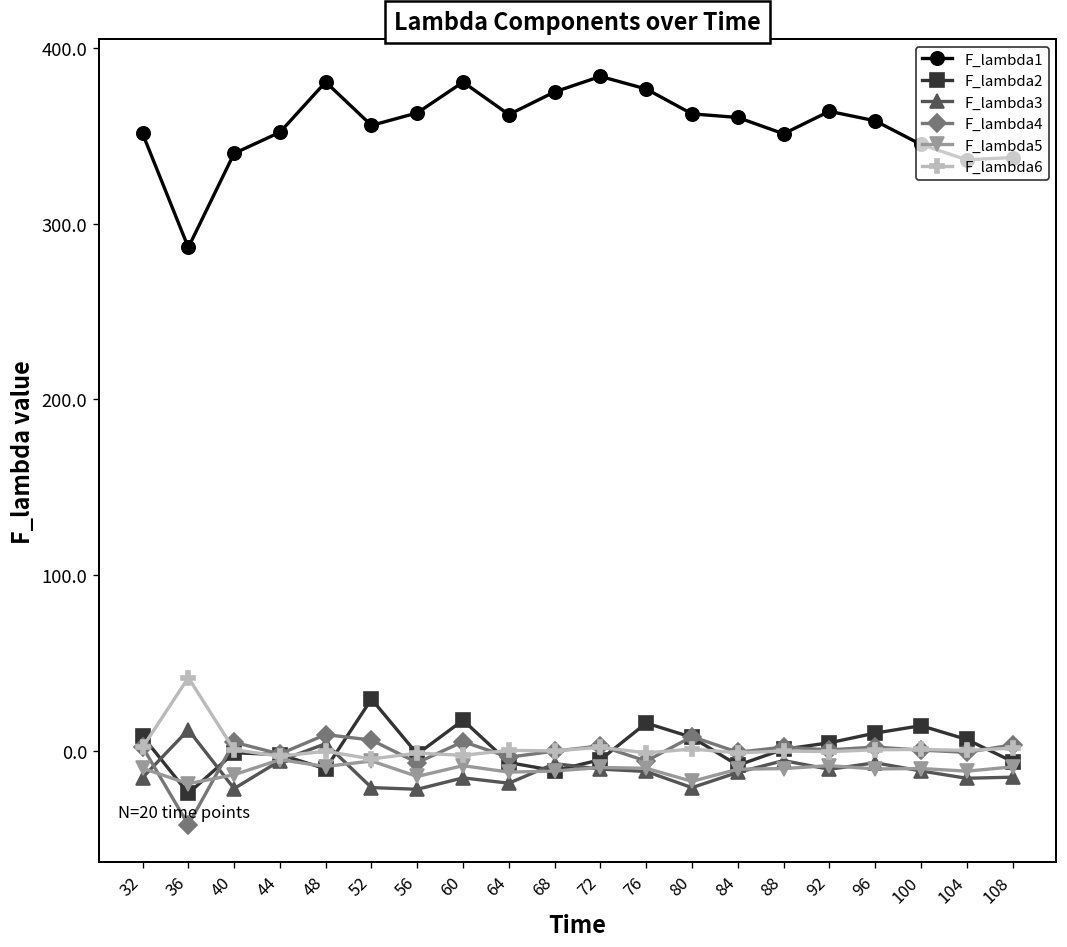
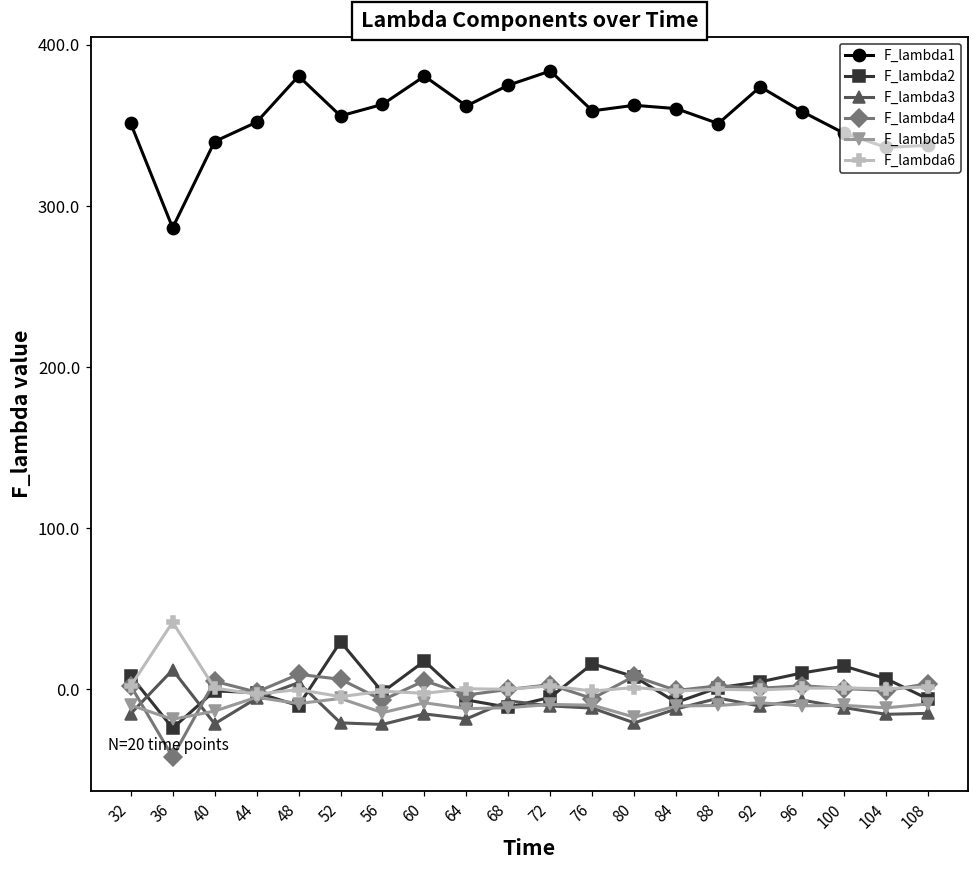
F_lambda1, 76: 377 -> 359
F_lambda1, 92: 364 -> 374
